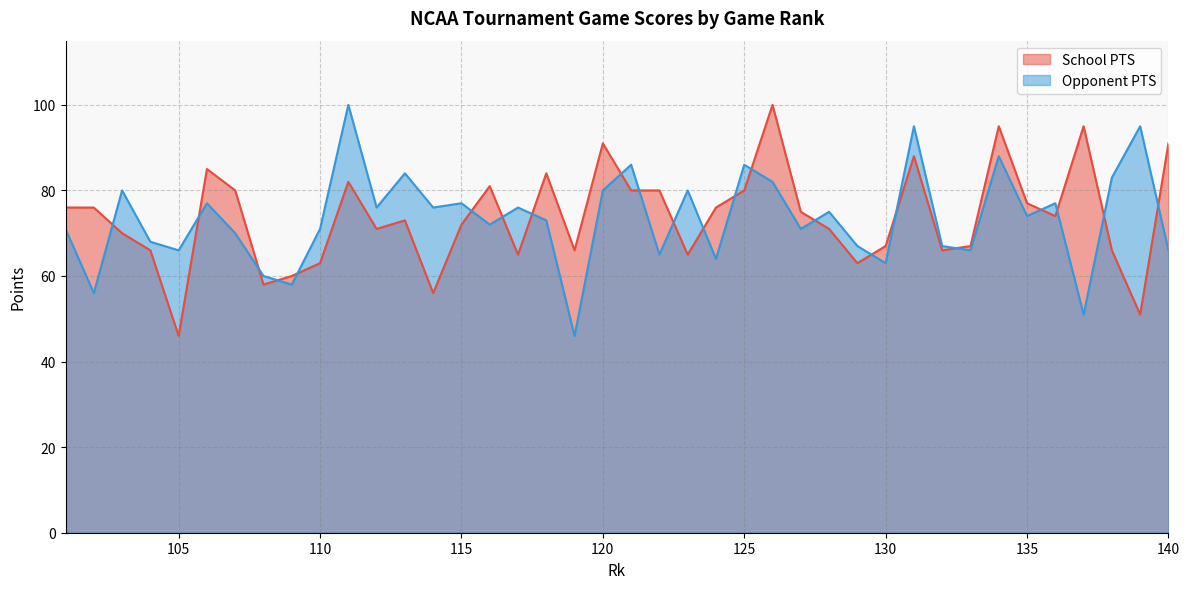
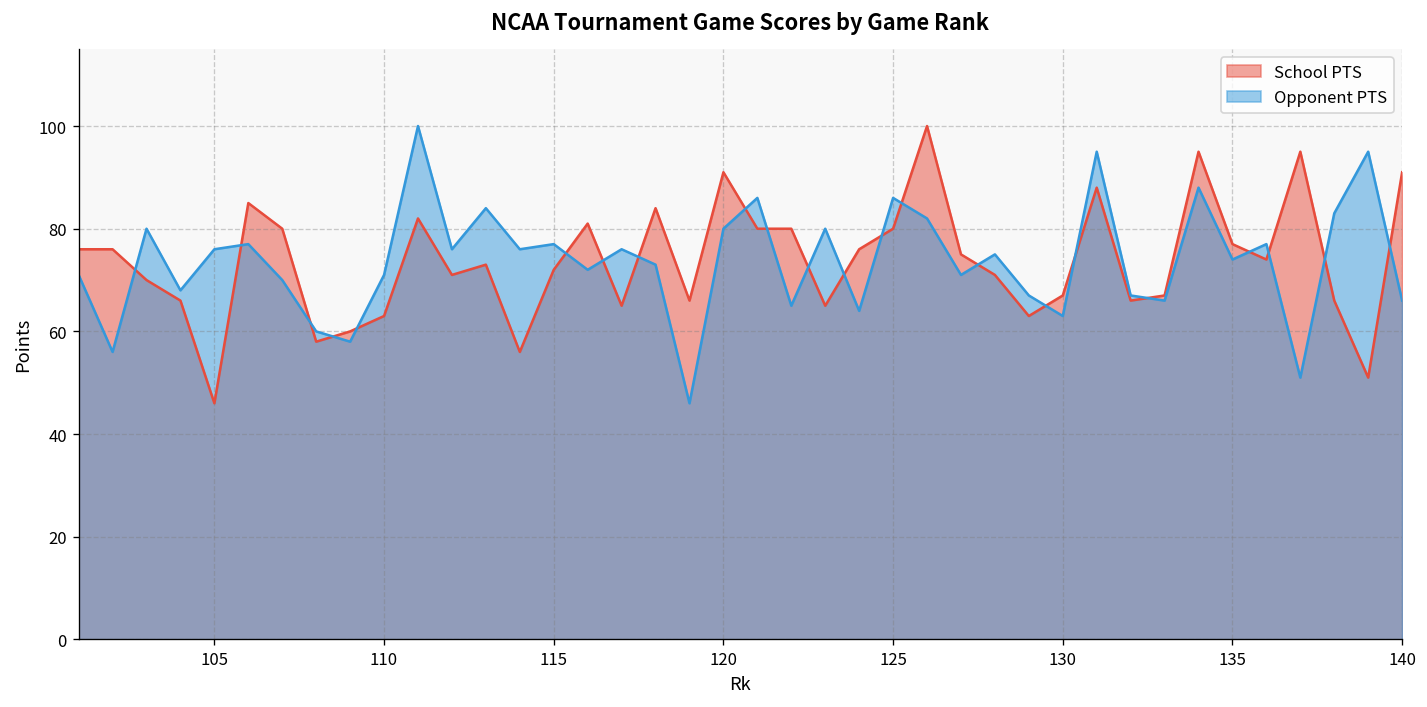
Opponent PTS, 105: 66 -> 76
